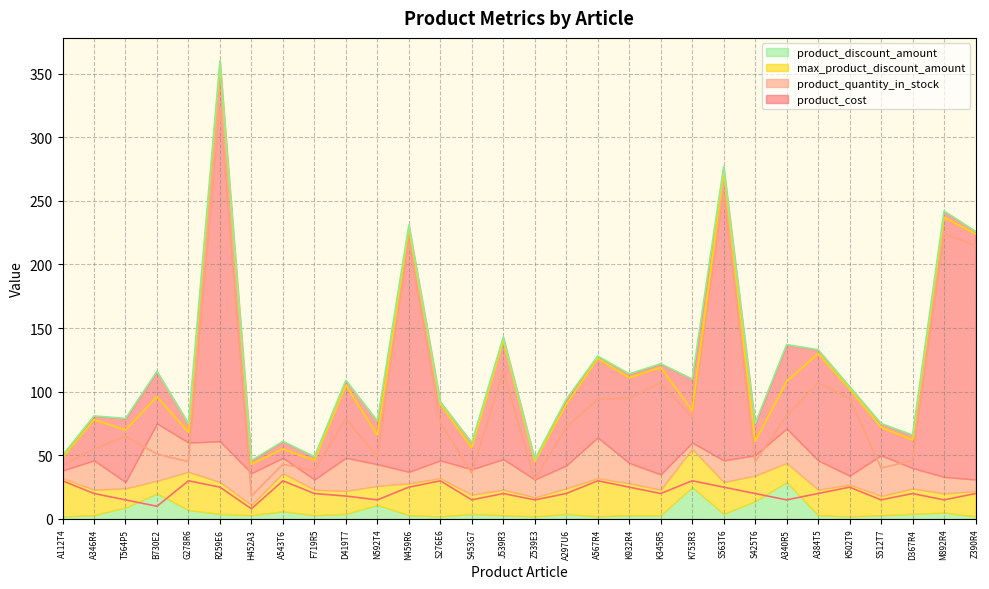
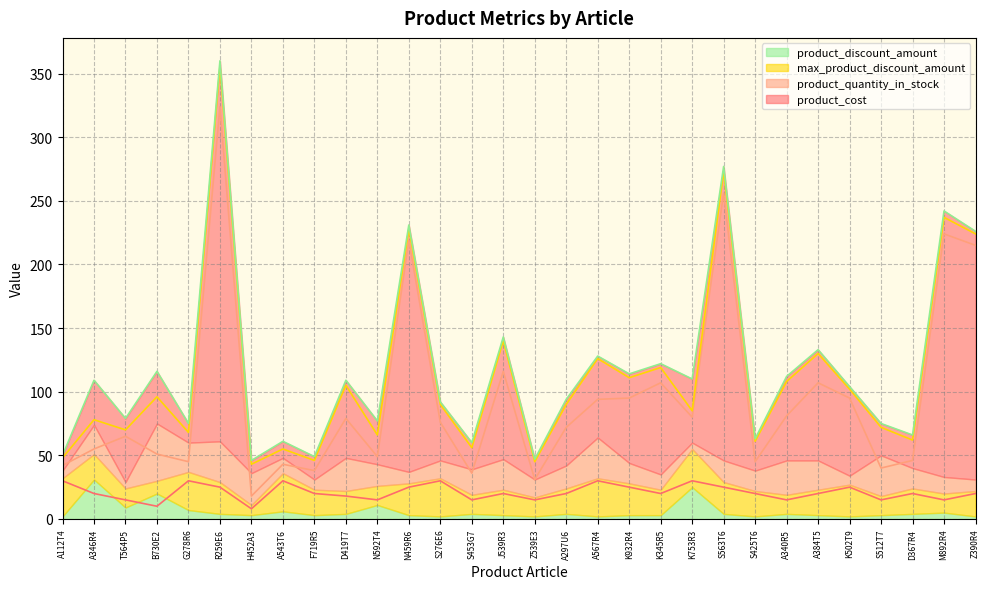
product_discount_amount, A346R4: 3 -> 31
product_discount_amount, S425T6: 14 -> 2
product_discount_amount, A340R5: 29 -> 4
